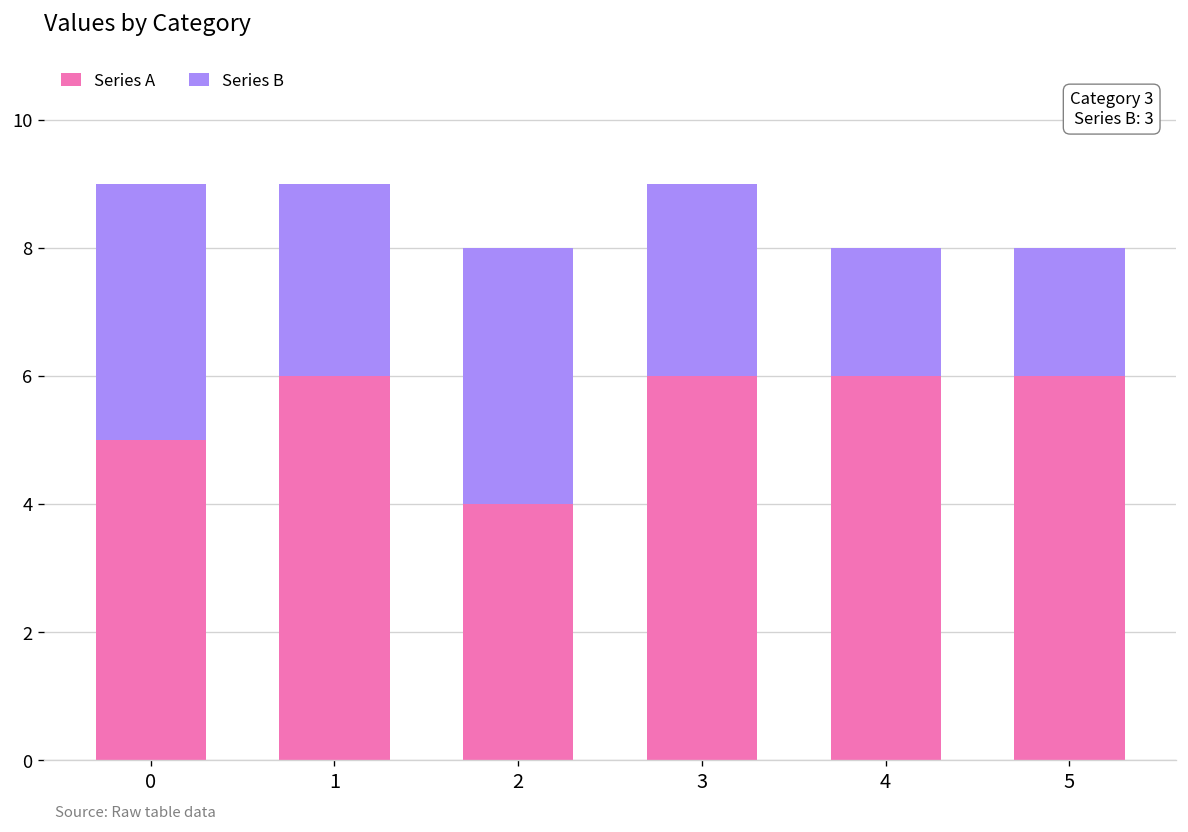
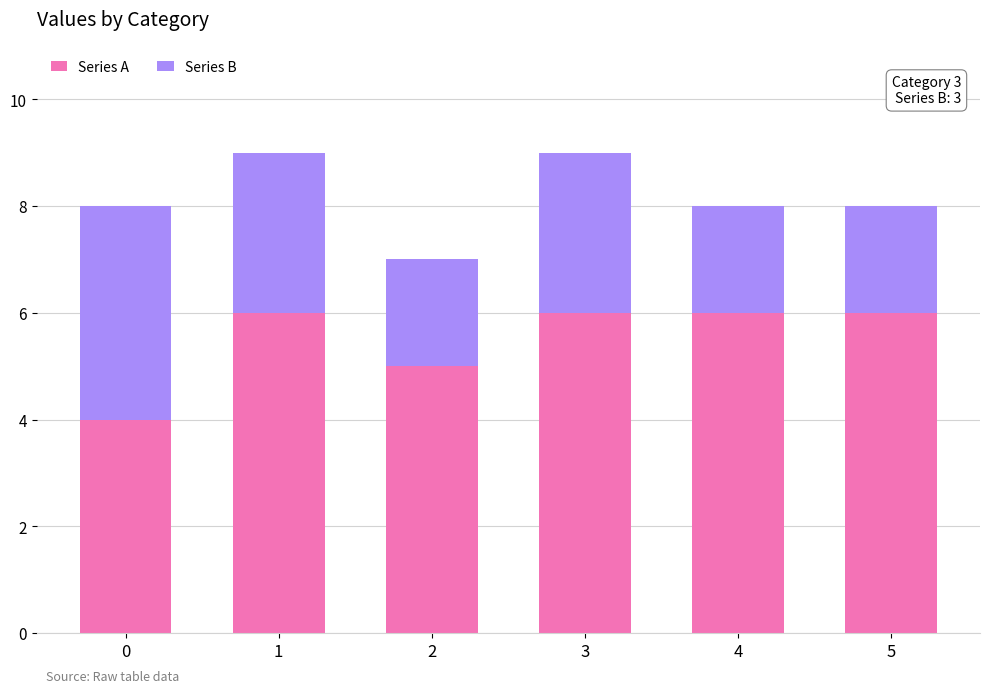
Series A, 0: 5 -> 4
Series A, 2: 4 -> 5
Series B, 2: 4 -> 2
